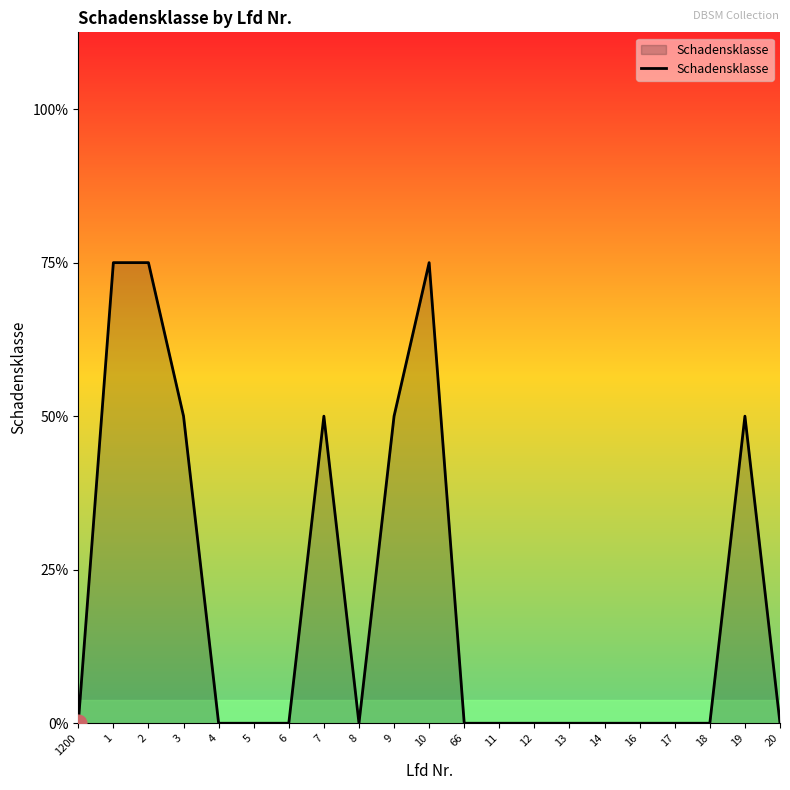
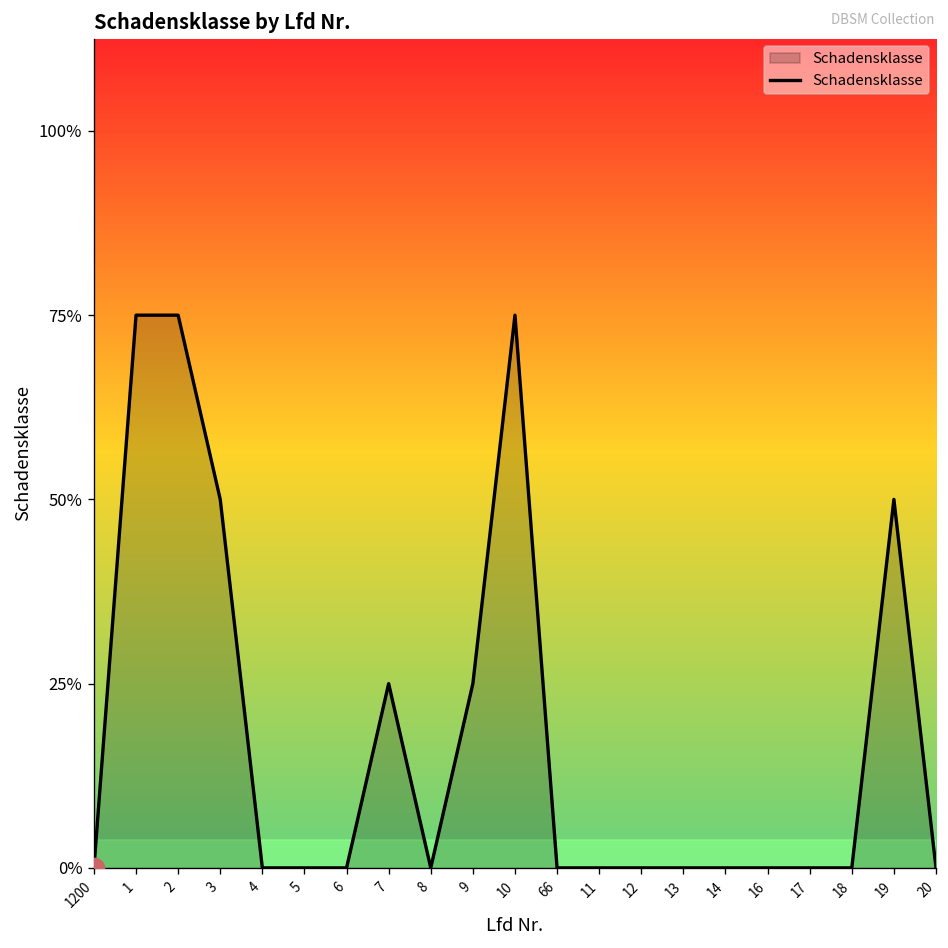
Schadensklasse, 7: 50% -> 25%
Schadensklasse, 9: 50% -> 25%
